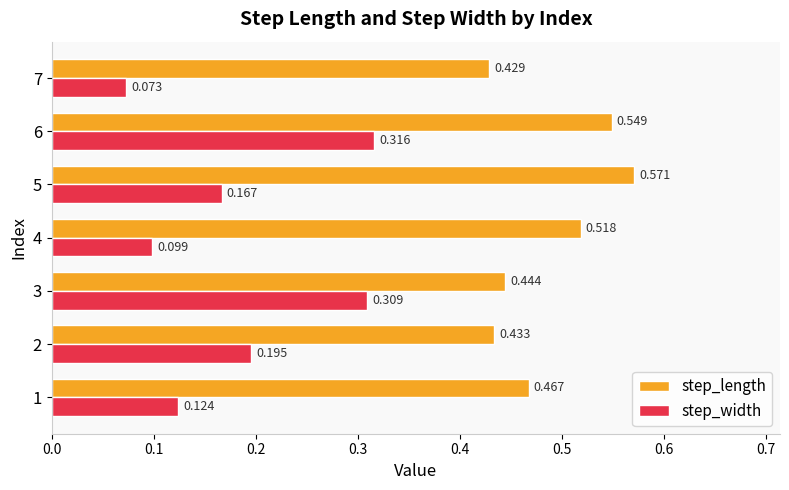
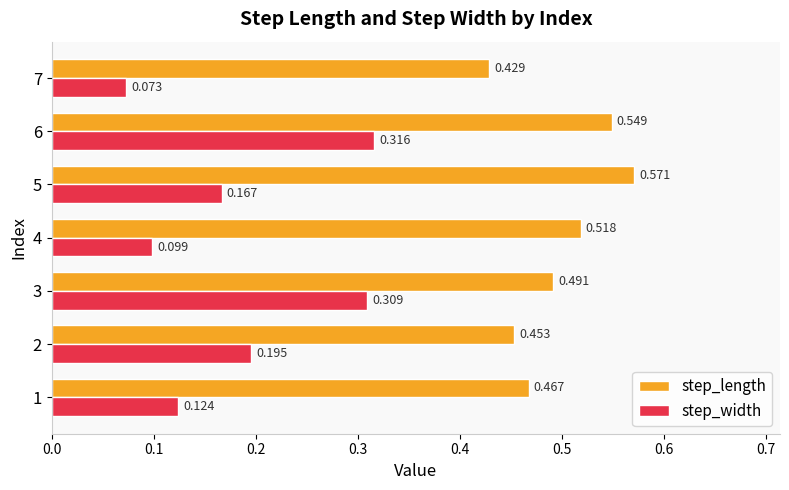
step_length, 3: 0.444 -> 0.491
step_length, 2: 0.433 -> 0.453
